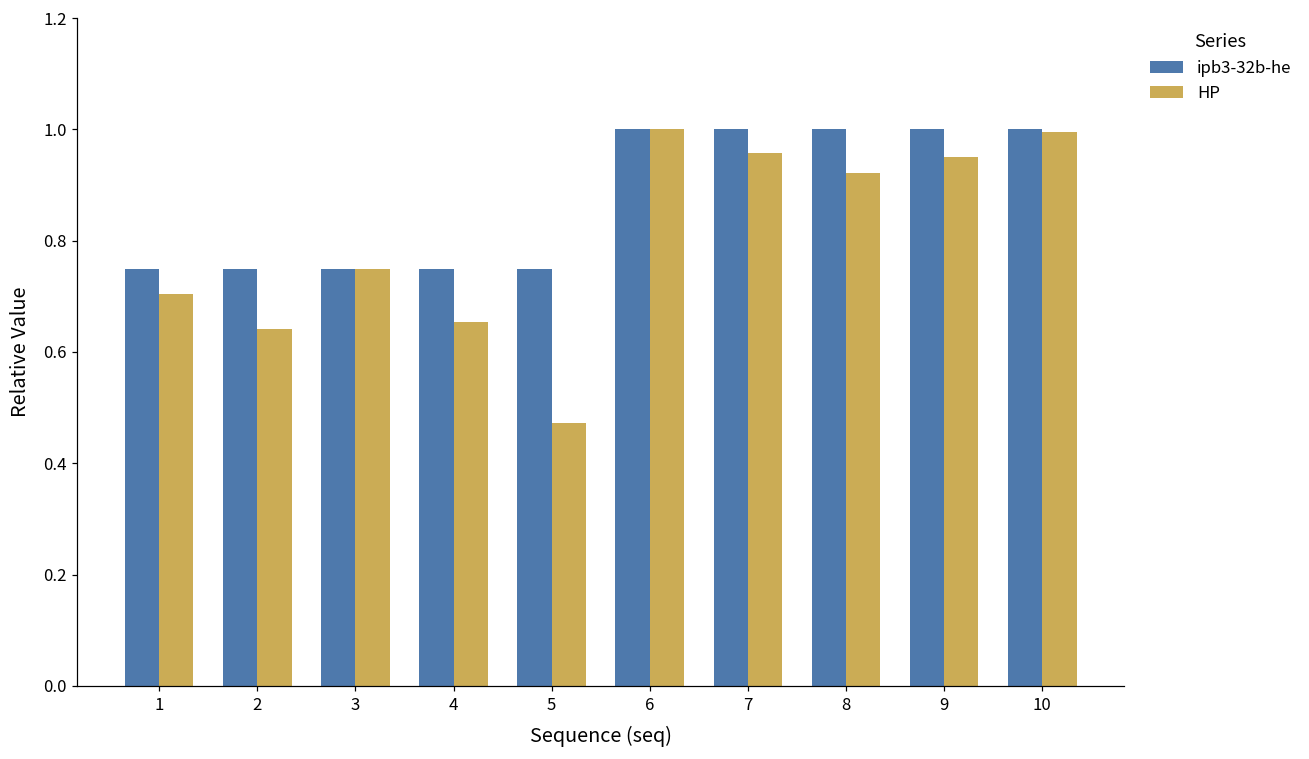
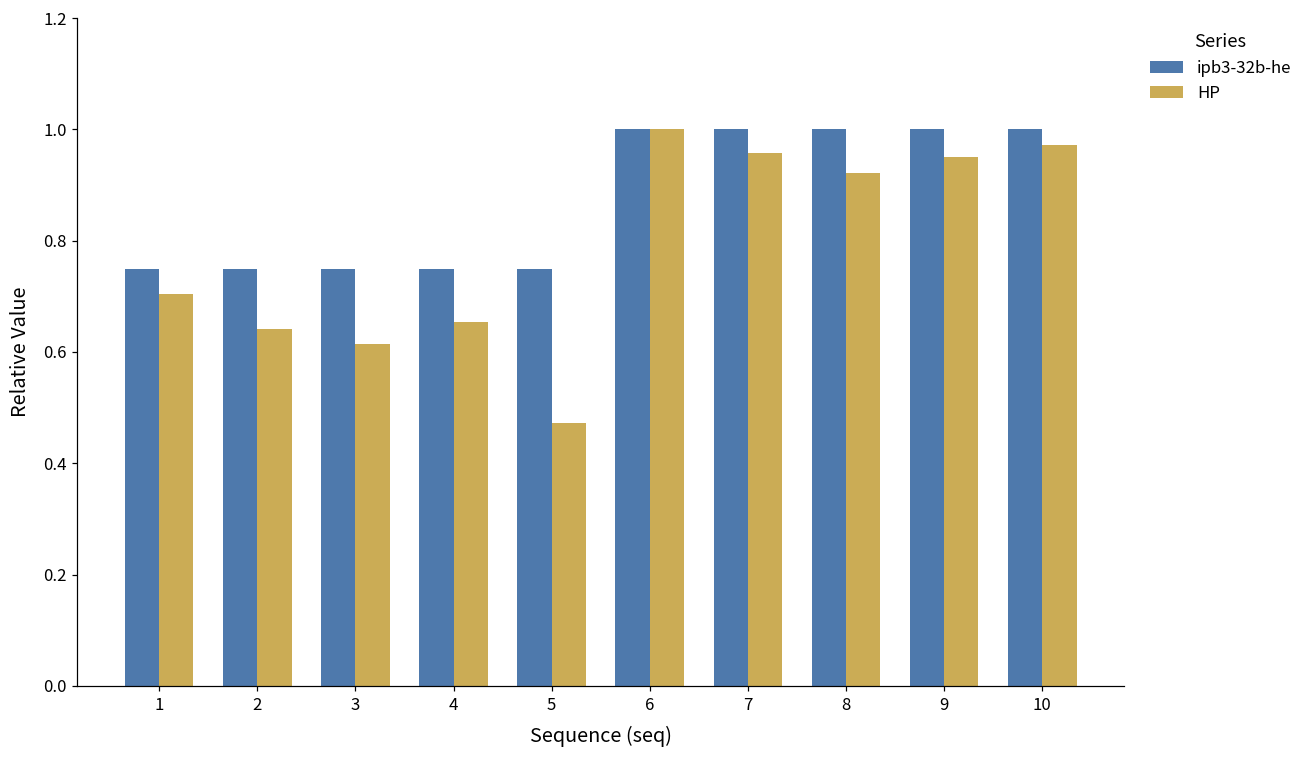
HP, 3: 0.75 -> 0.62
HP, 10: 1.00 -> 0.97
